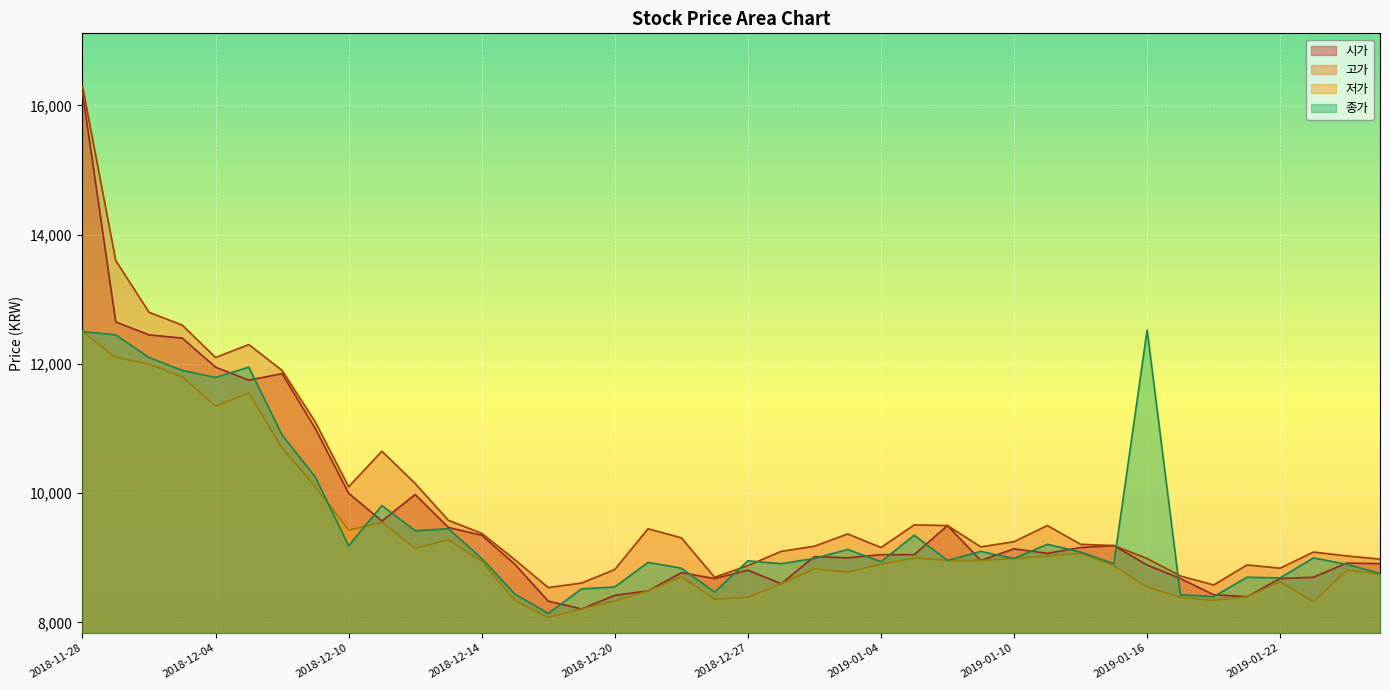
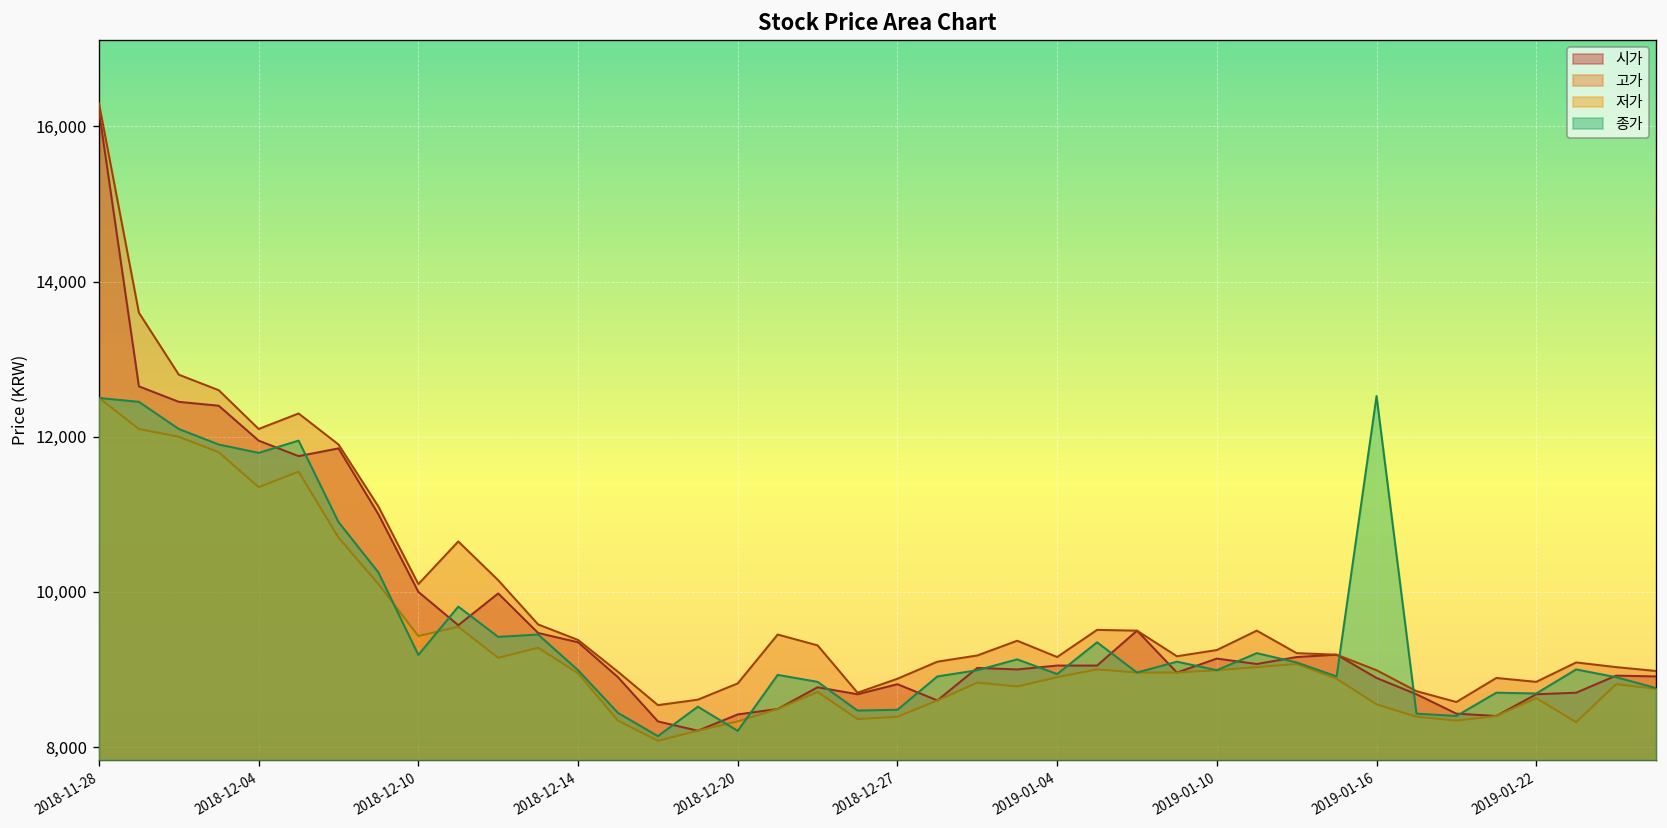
종가, 2018-12-20: 8,600 -> 8,200
종가, 2018-12-27: 9,000 -> 8,500
